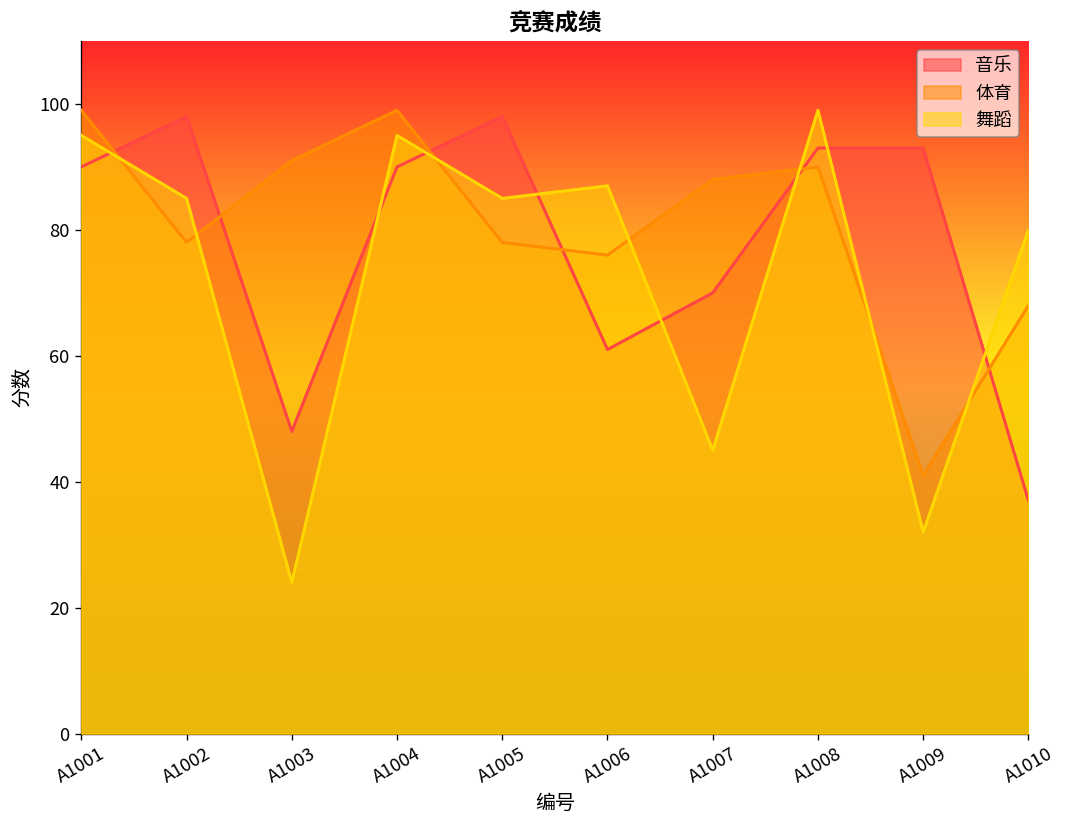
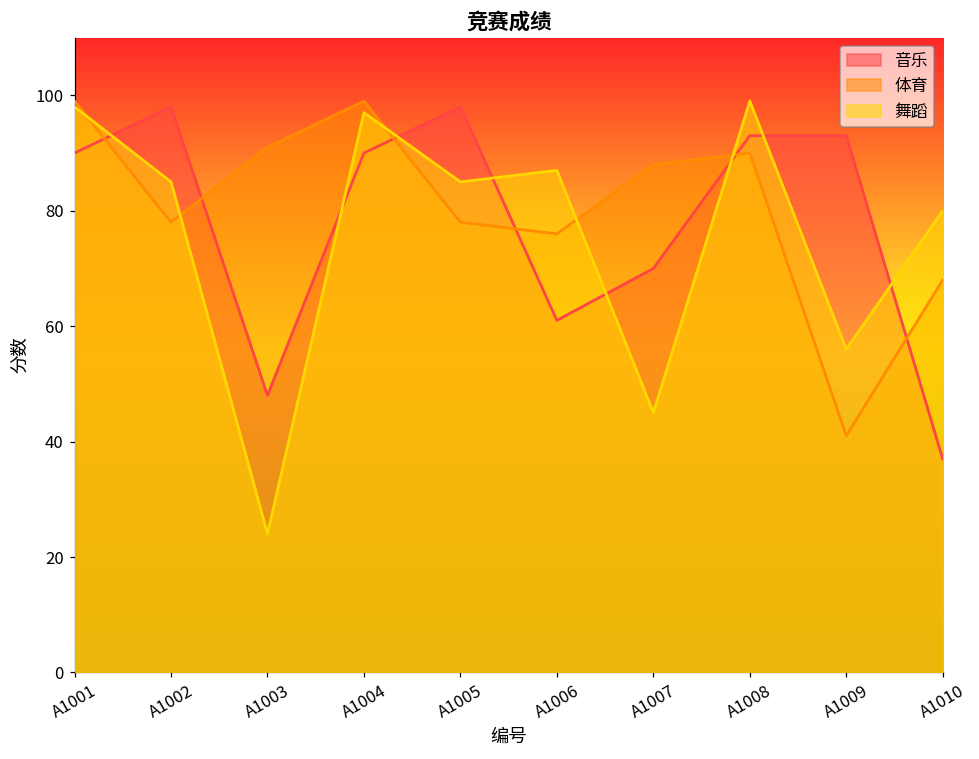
舞蹈, A1001: 95 -> 98
舞蹈, A1004: 95 -> 97
舞蹈, A1009: 32 -> 56
